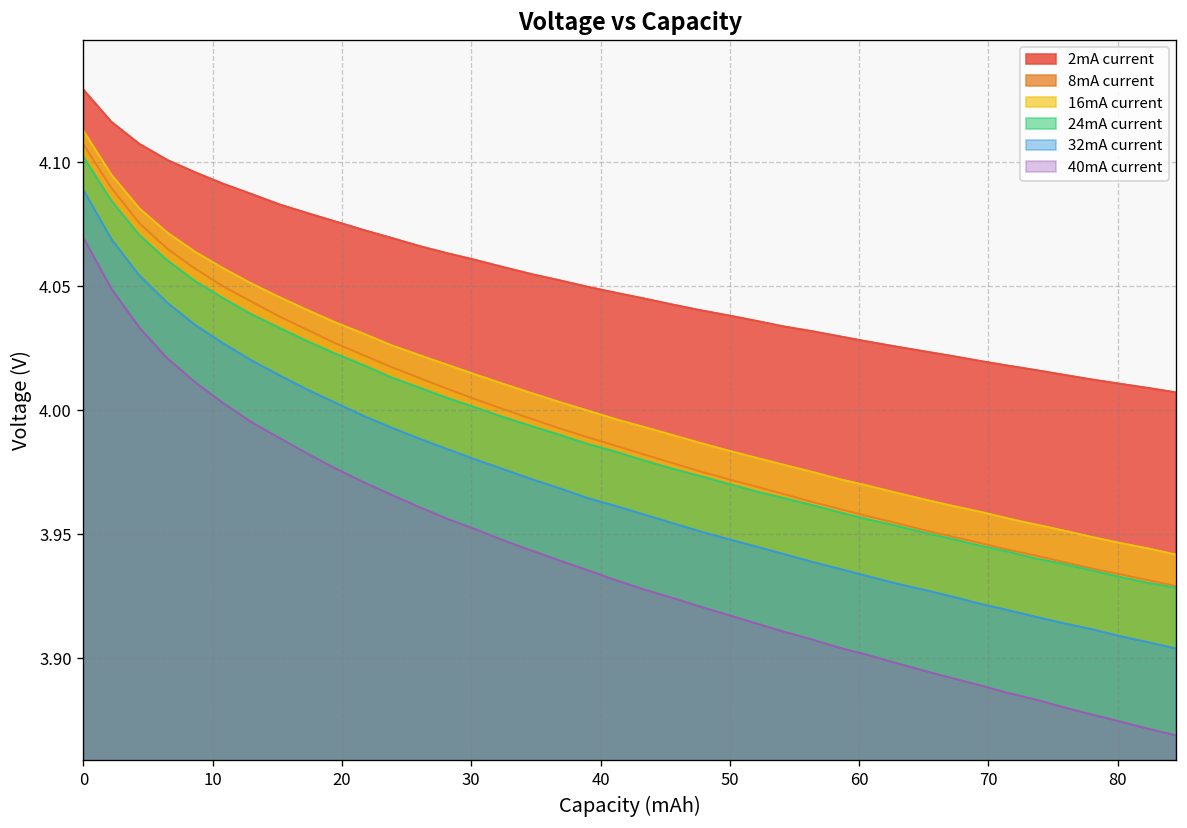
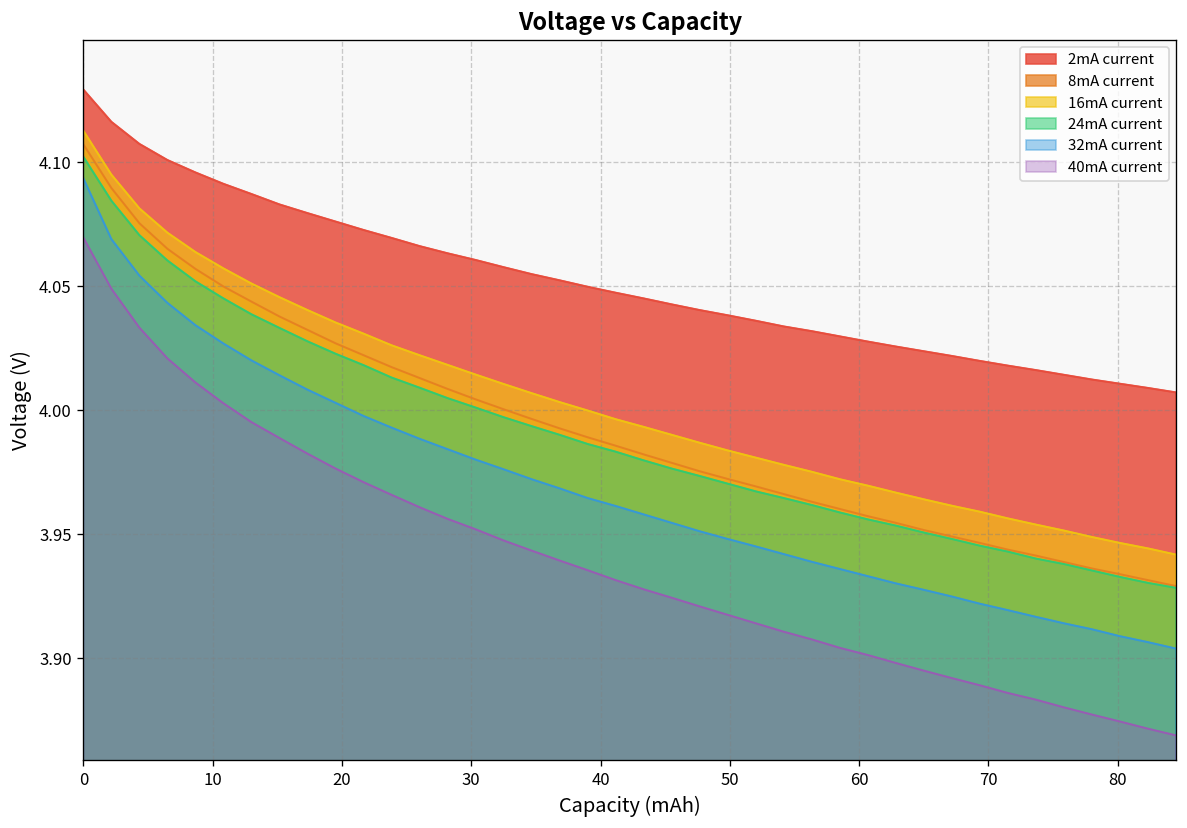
32mA current, 0: 4.089 -> 4.094
